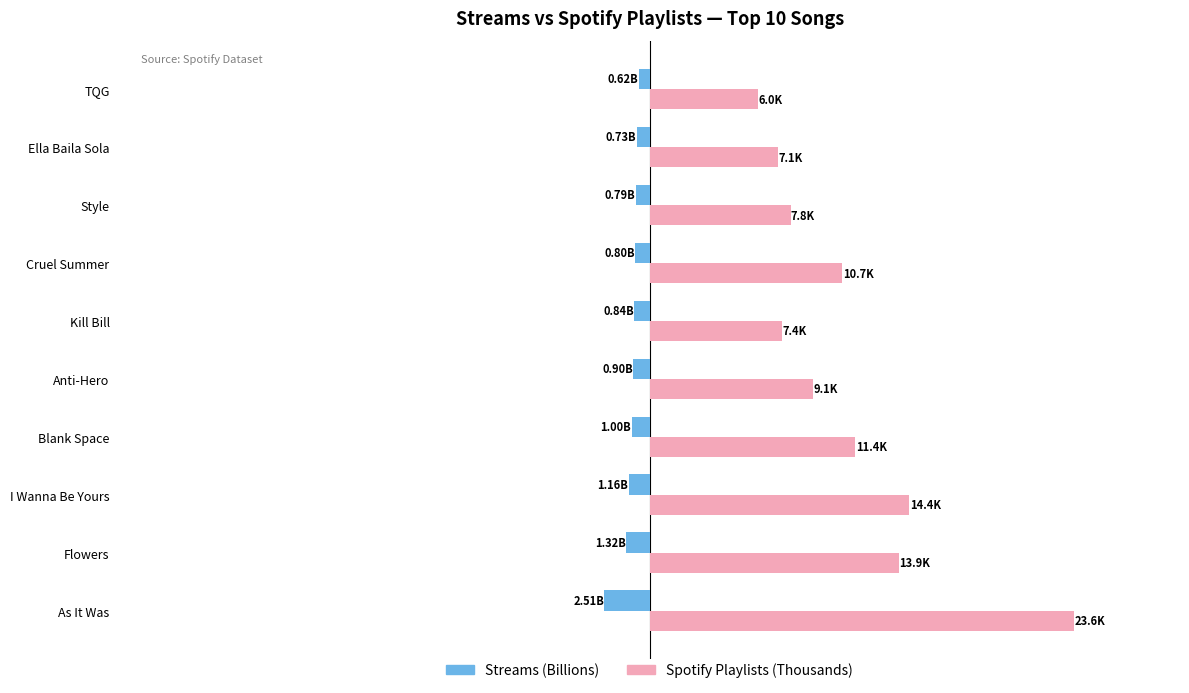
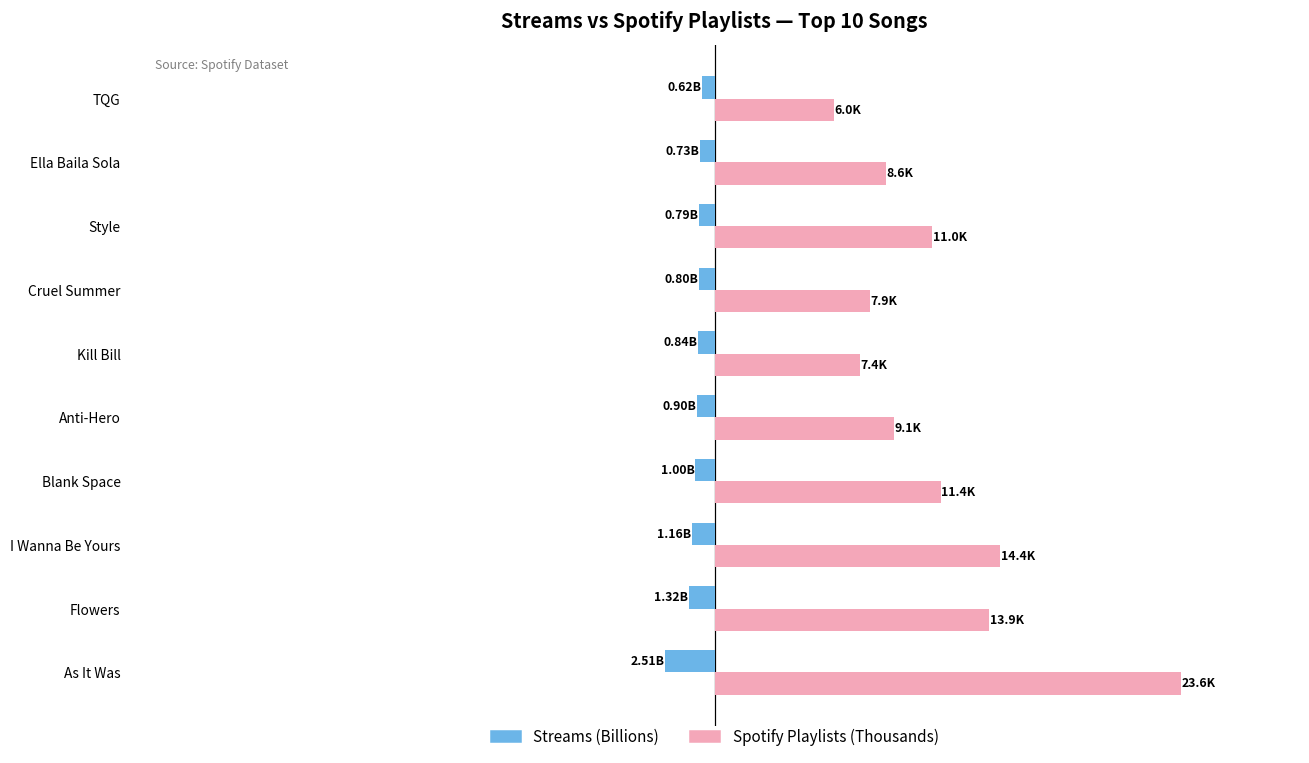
Spotify Playlists (Thousands), Ella Baila Sola: 7.1K -> 8.6K
Spotify Playlists (Thousands), Style: 7.8K -> 11.0K
Spotify Playlists (Thousands), Cruel Summer: 10.7K -> 7.9K
